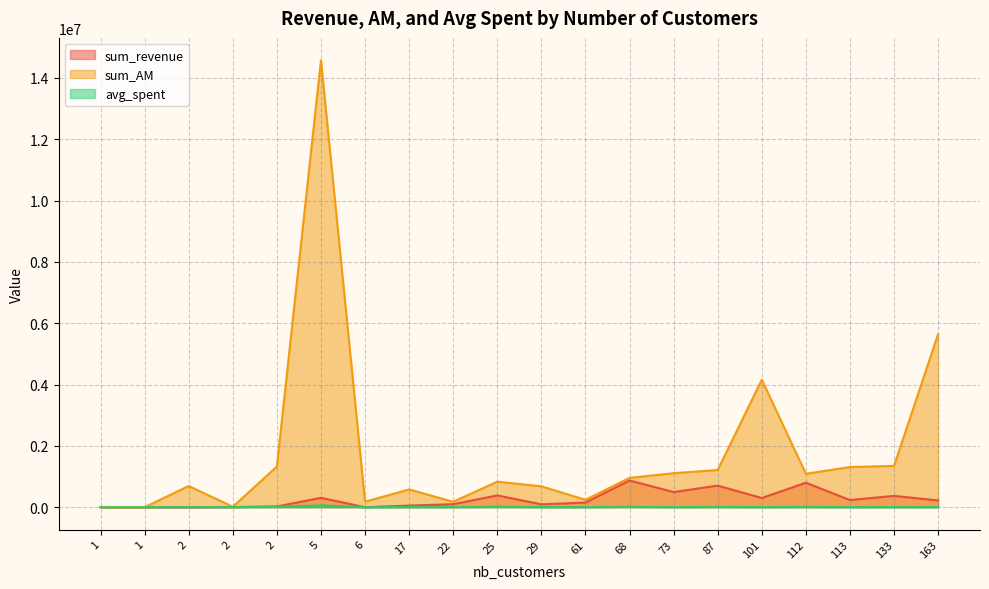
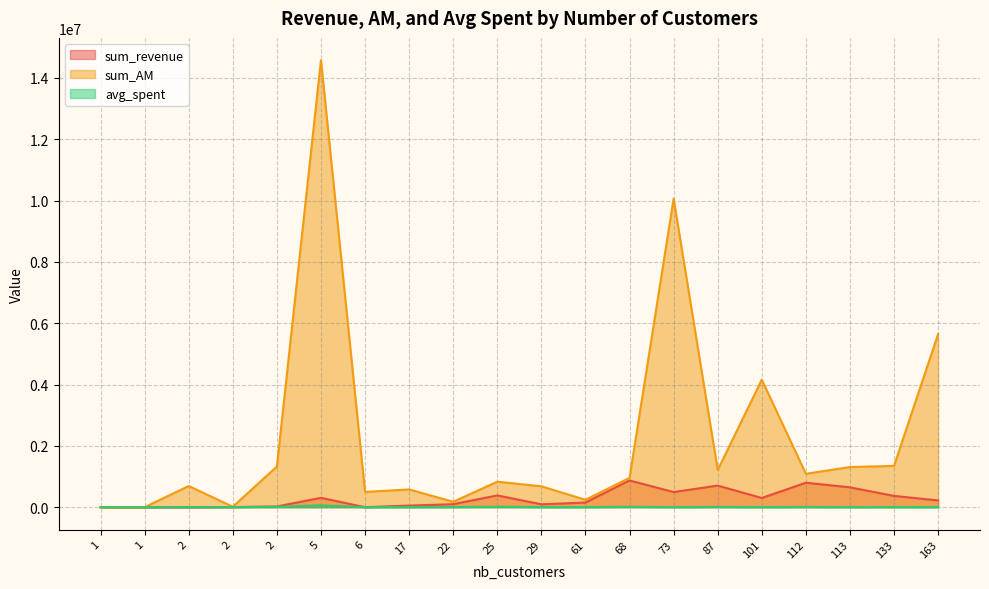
sum_AM, 6: 200000 -> 500000
sum_AM, 73: 1100000 -> 10100000
sum_revenue, 113: 200000 -> 600000
